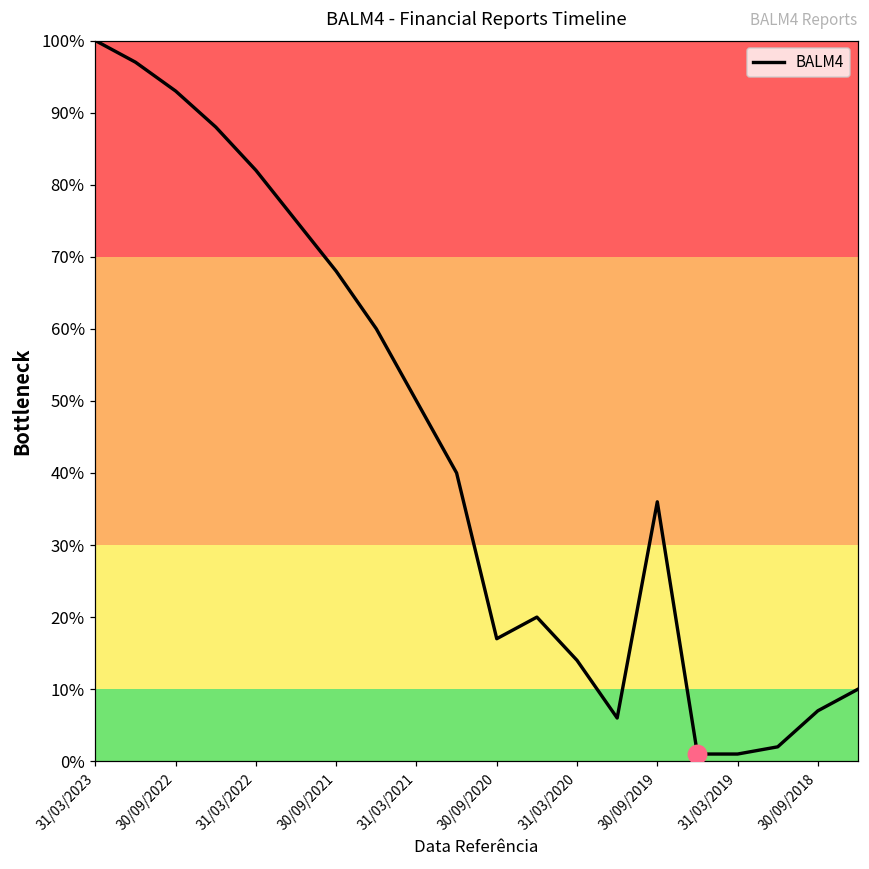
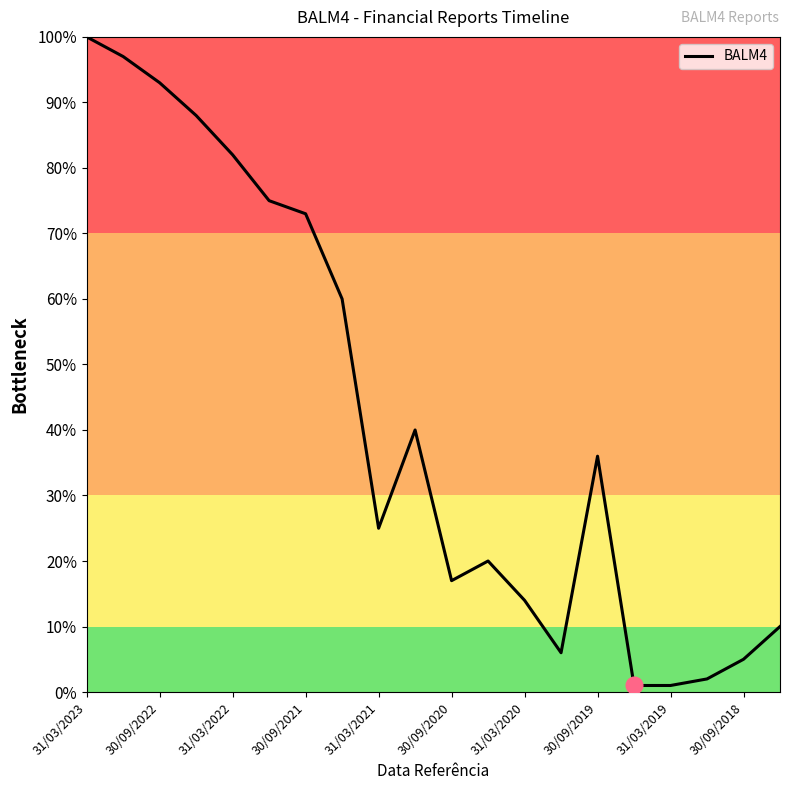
BALM4, 30/09/2021: 68% -> 73%
BALM4, 31/03/2021: 50% -> 25%
BALM4, 30/09/2018: 7% -> 5%
